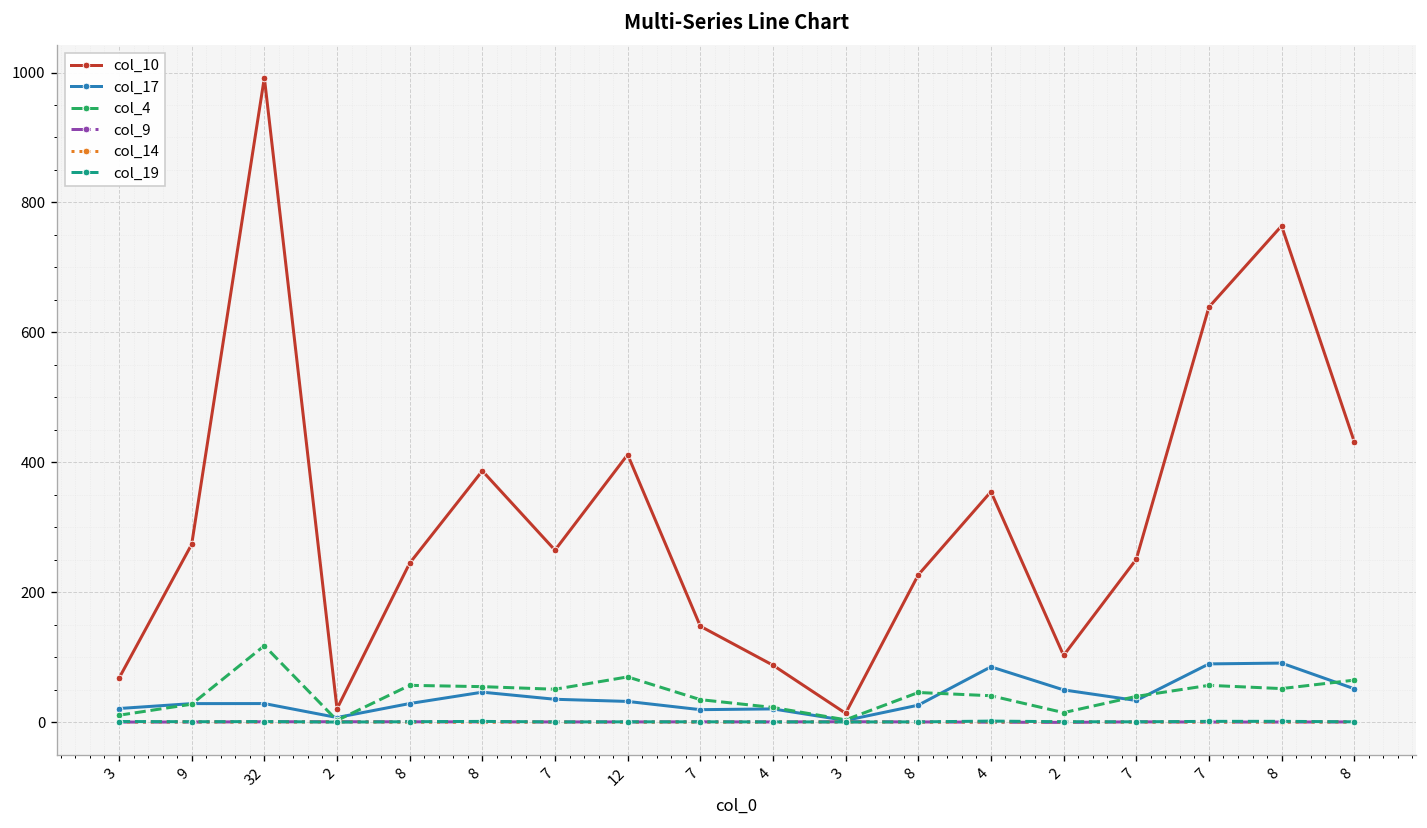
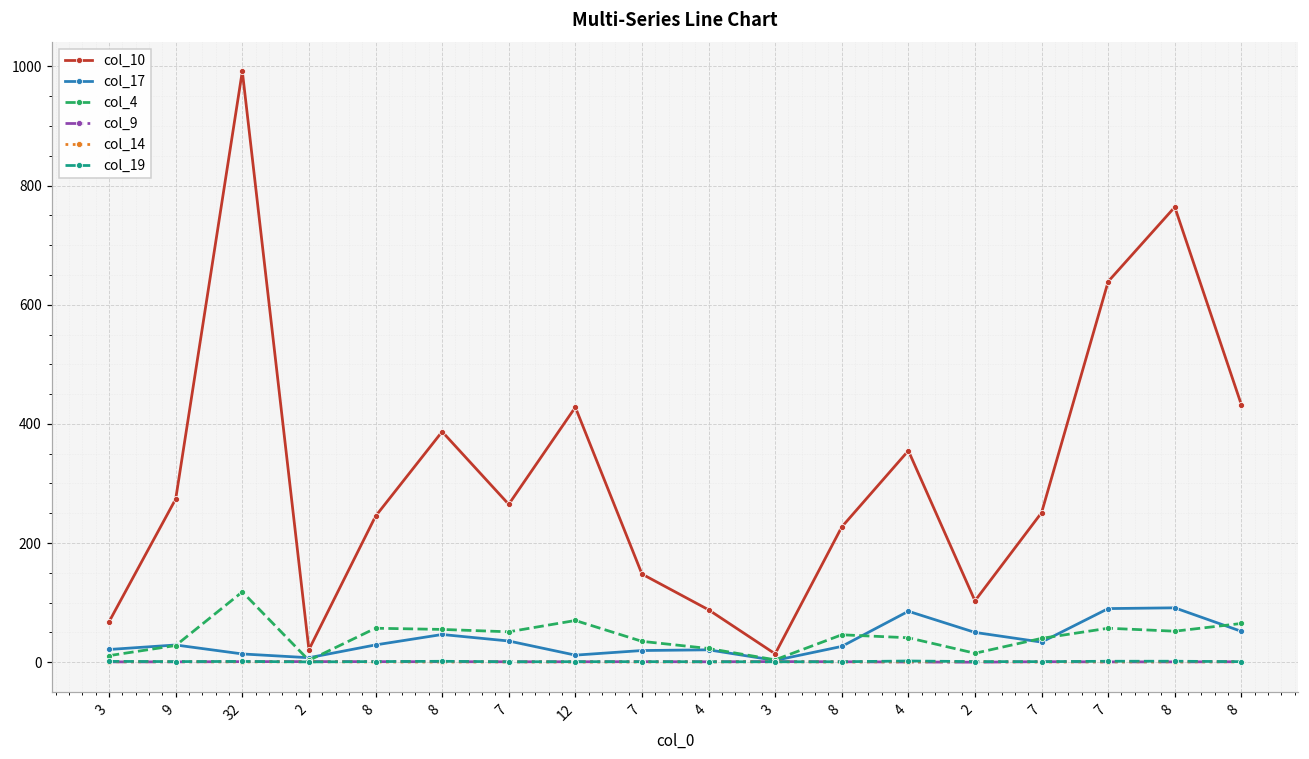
col_17, 32: 30 -> 10
col_10, 12: 410 -> 430
col_17, 12: 30 -> 10
